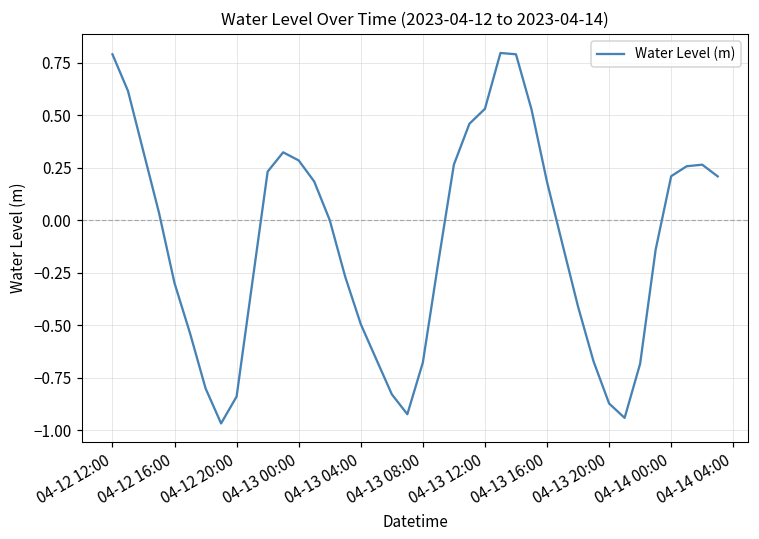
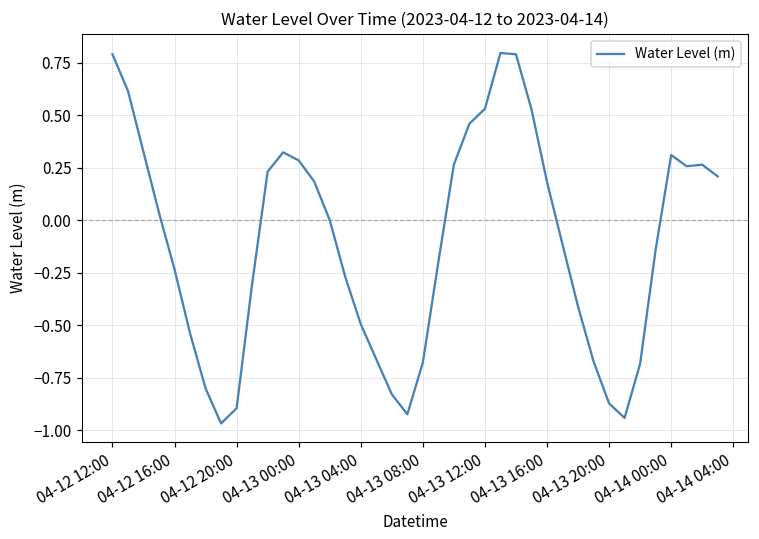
04-12 16:00: -0.30 -> -0.23
04-12 20:00: -0.84 -> -0.89
04-14 00:00: 0.21 -> 0.31
